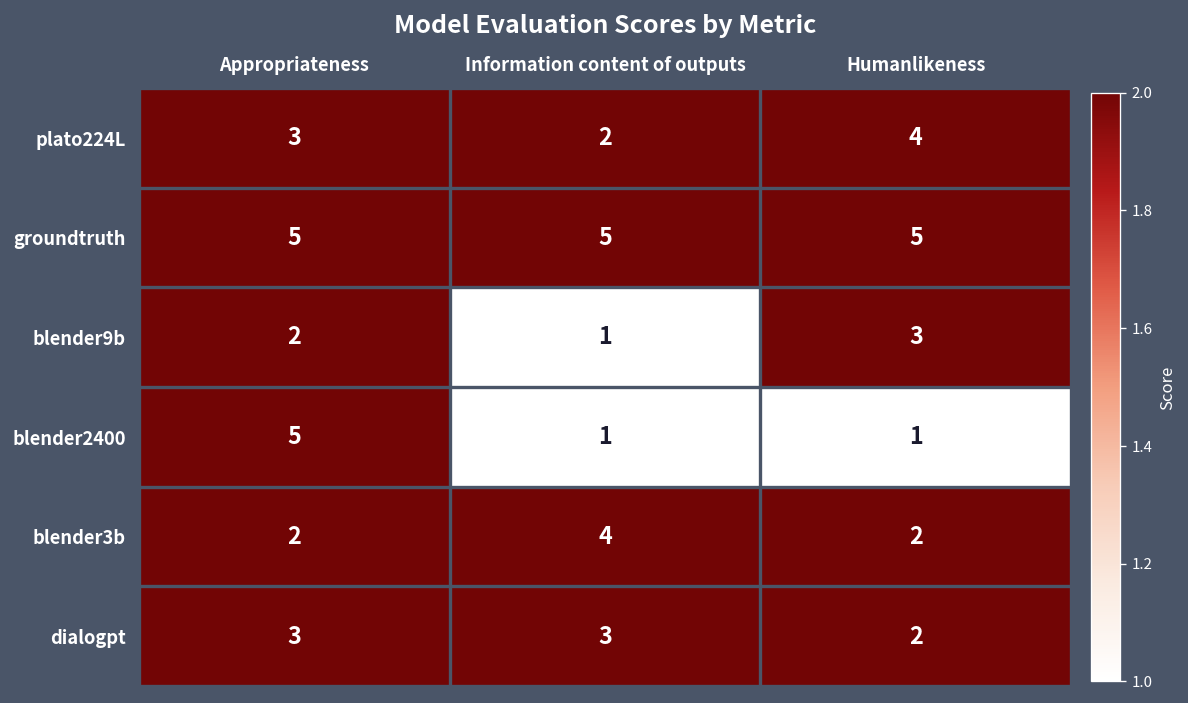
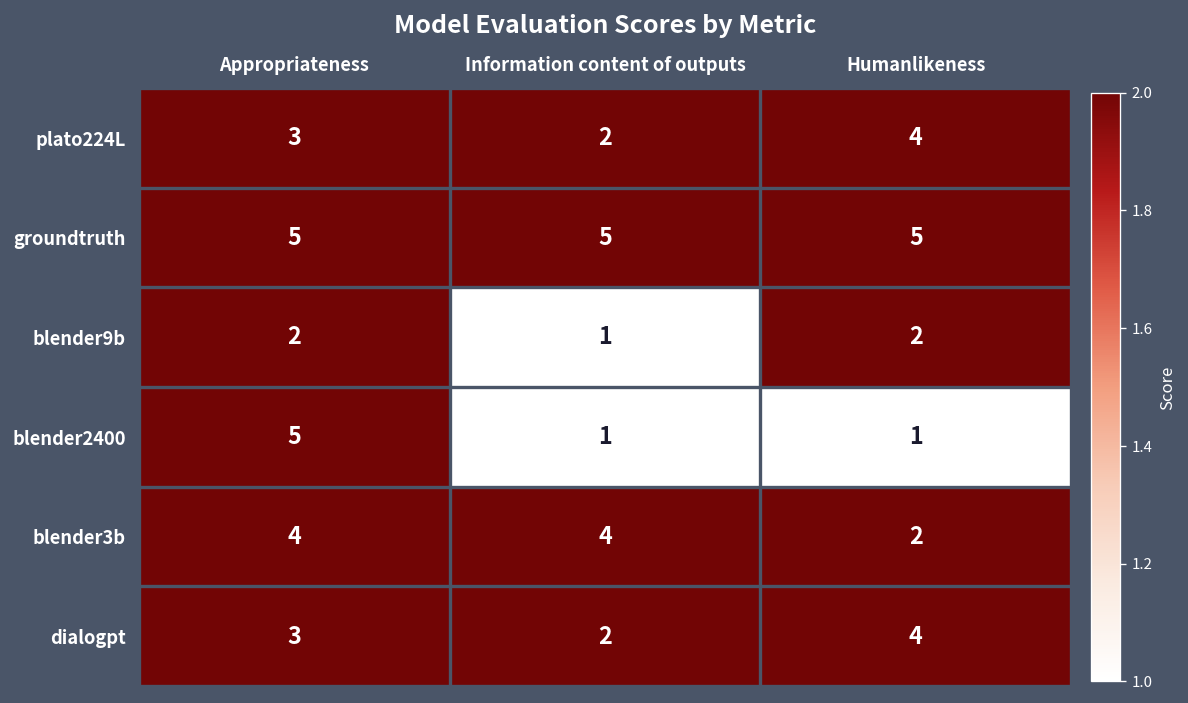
blender9b, Humanlikeness: 3 -> 2
blender3b, Appropriateness: 2 -> 4
dialogpt, Information content of outputs: 3 -> 2
dialogpt, Humanlikeness: 2 -> 4
